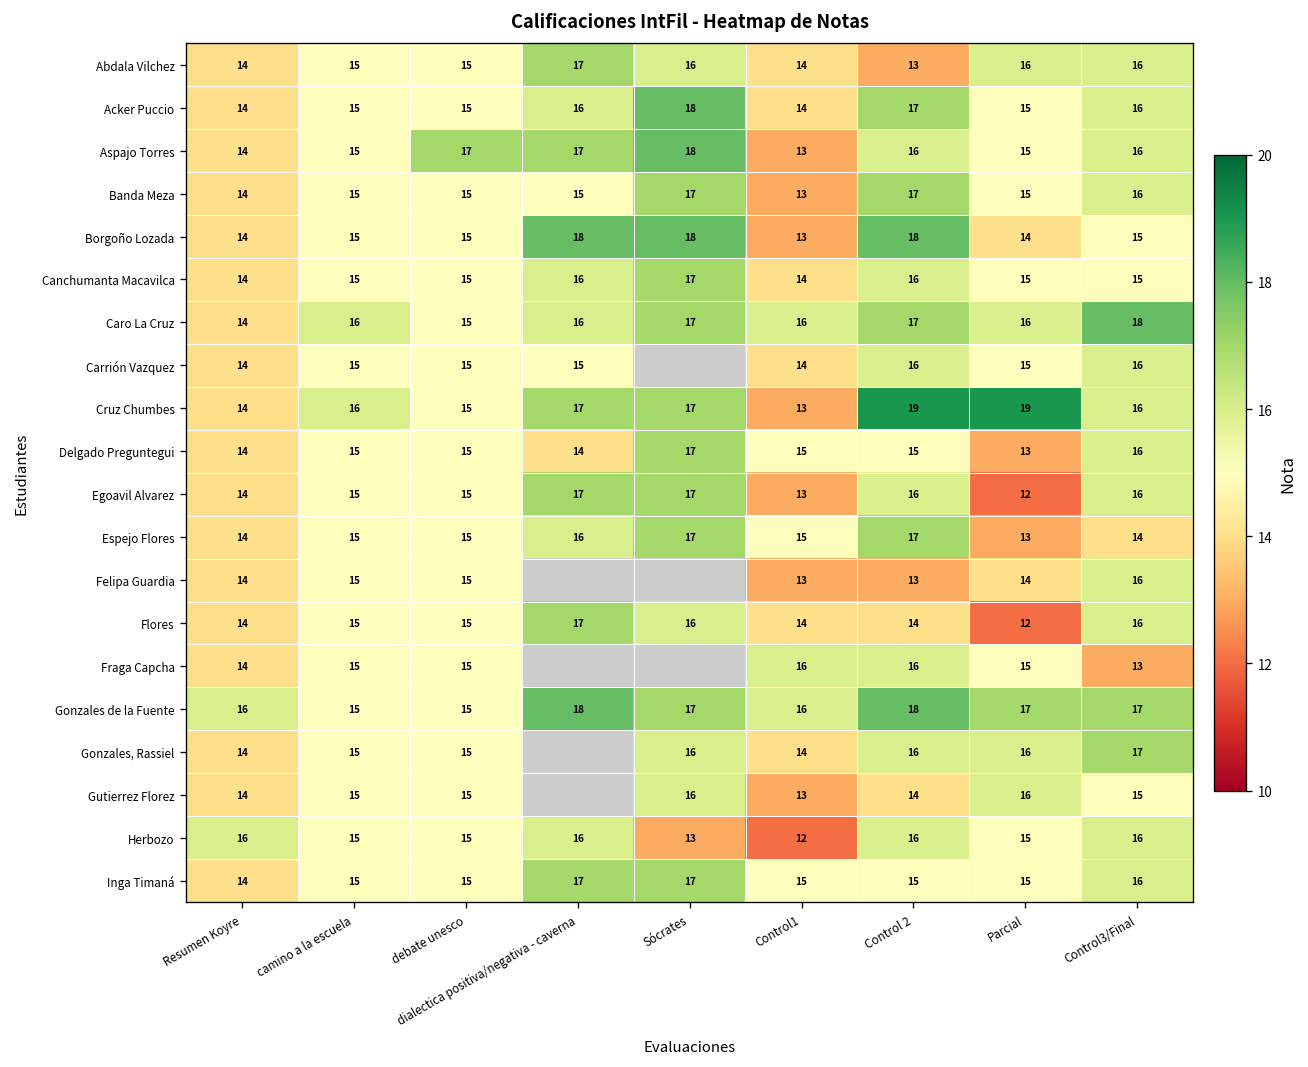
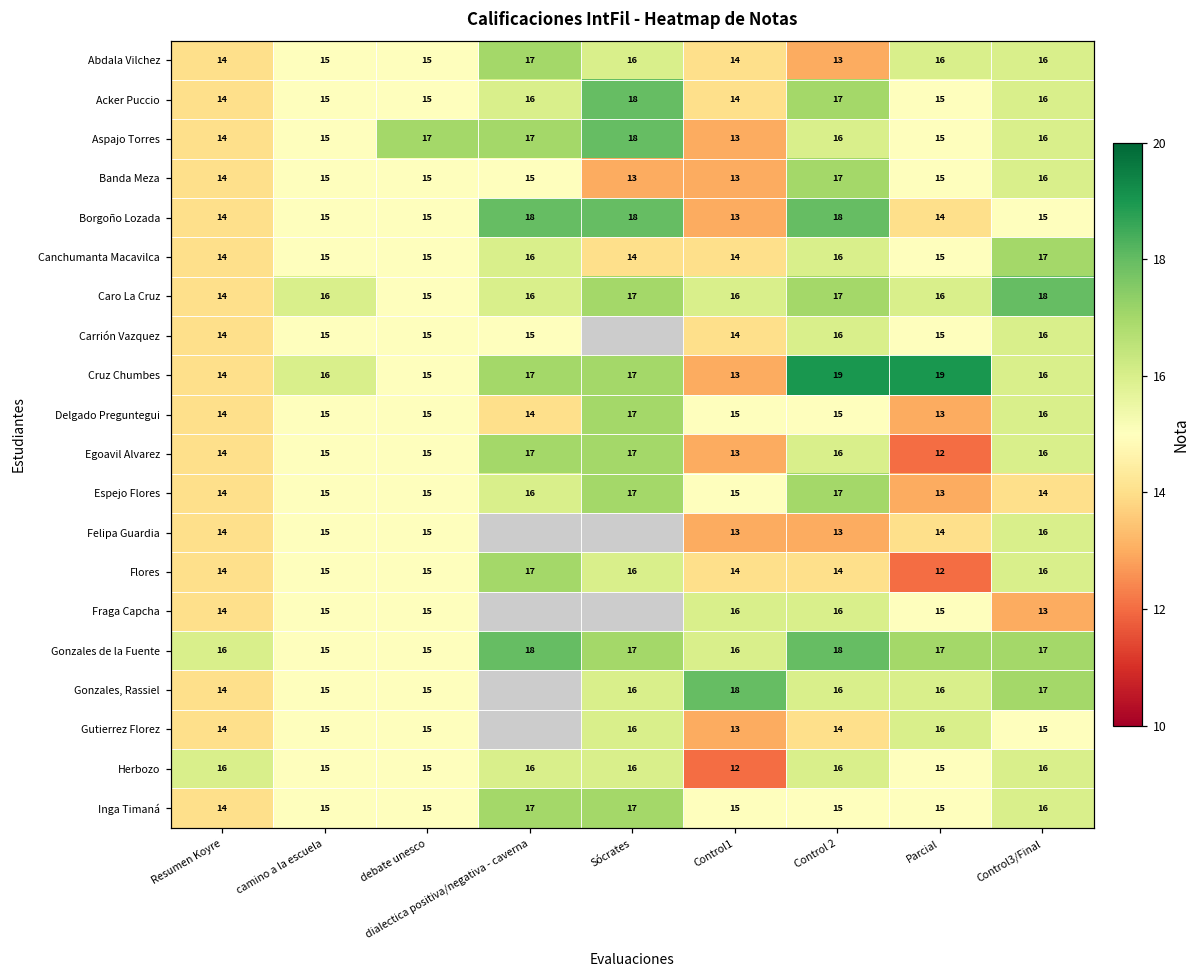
Banda Meza, Sócrates: 17 -> 13
Canchumanta Macavilca, Sócrates: 17 -> 14
Canchumanta Macavilca, Control3/Final: 15 -> 17
Gonzales, Rassiel, Control1: 14 -> 18
Herbozo, Sócrates: 13 -> 16
